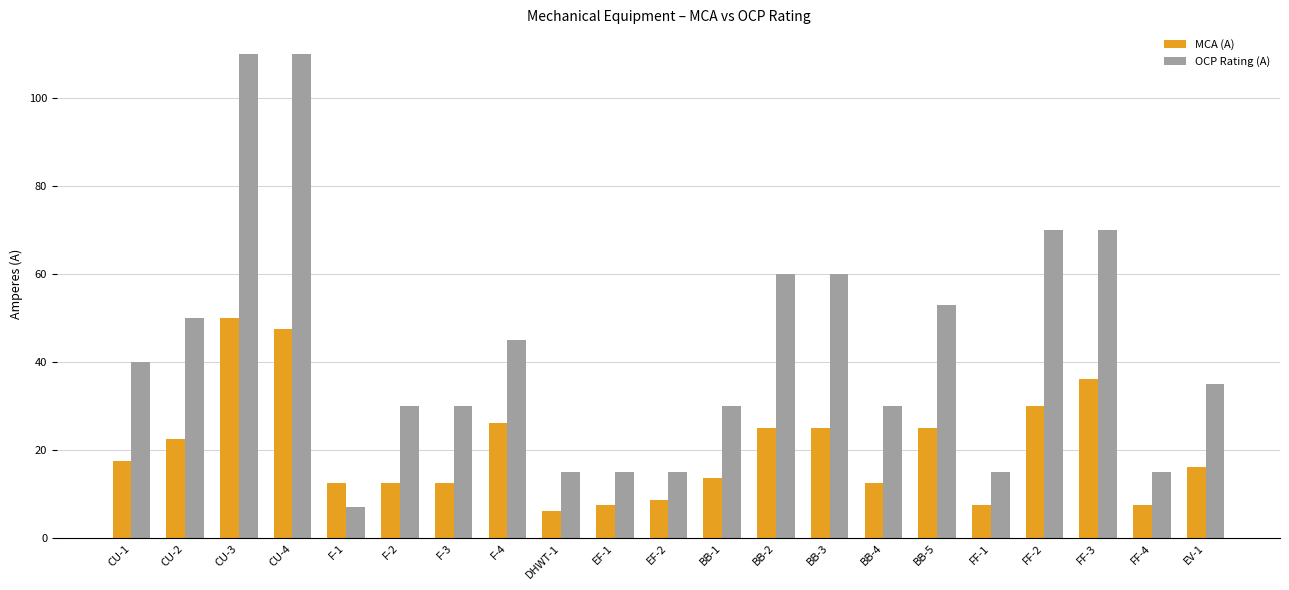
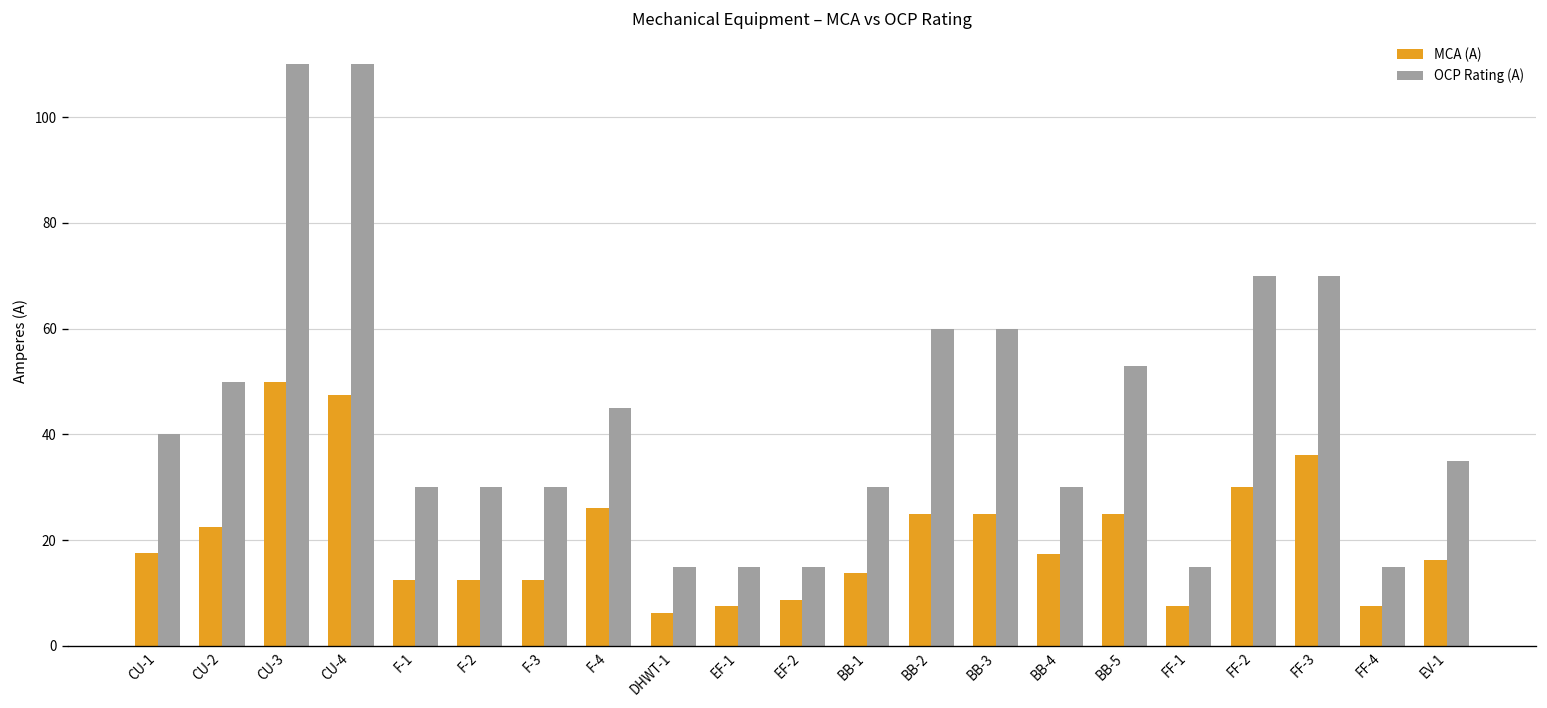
OCP Rating (A), F-1: 7 -> 30
MCA (A), BB-4: 13 -> 17
